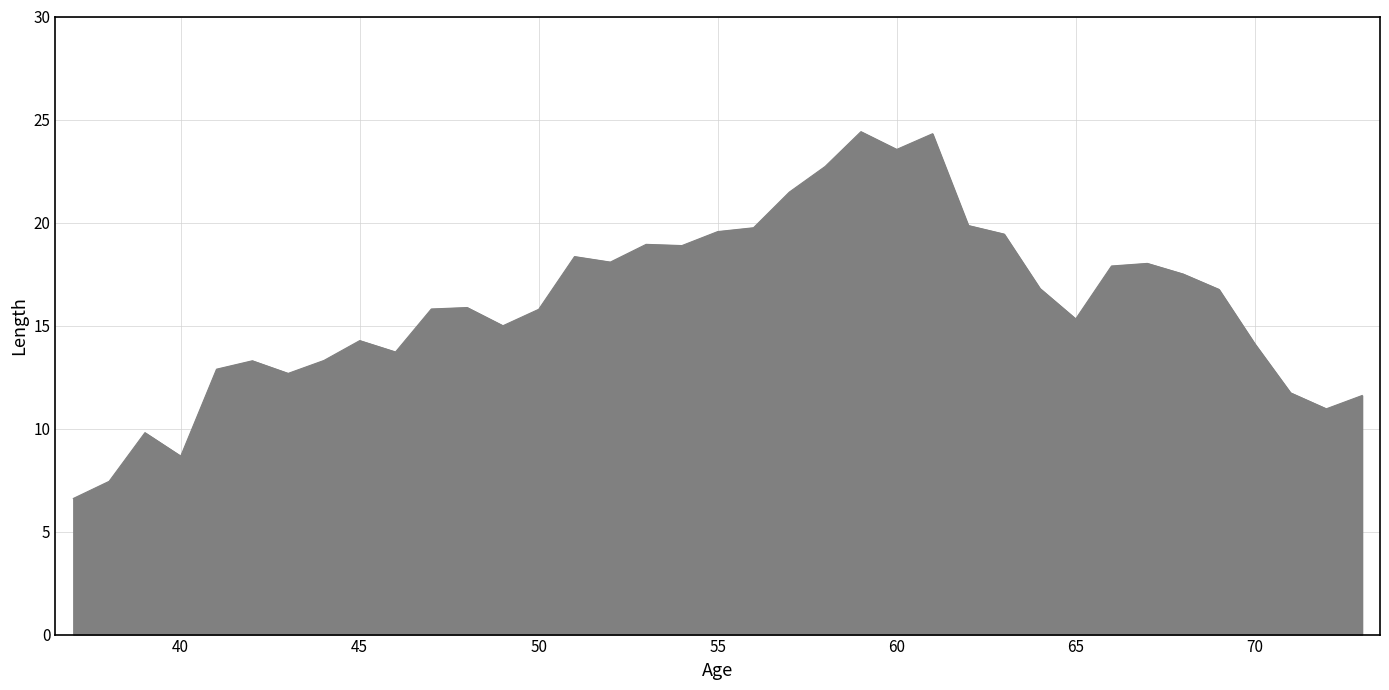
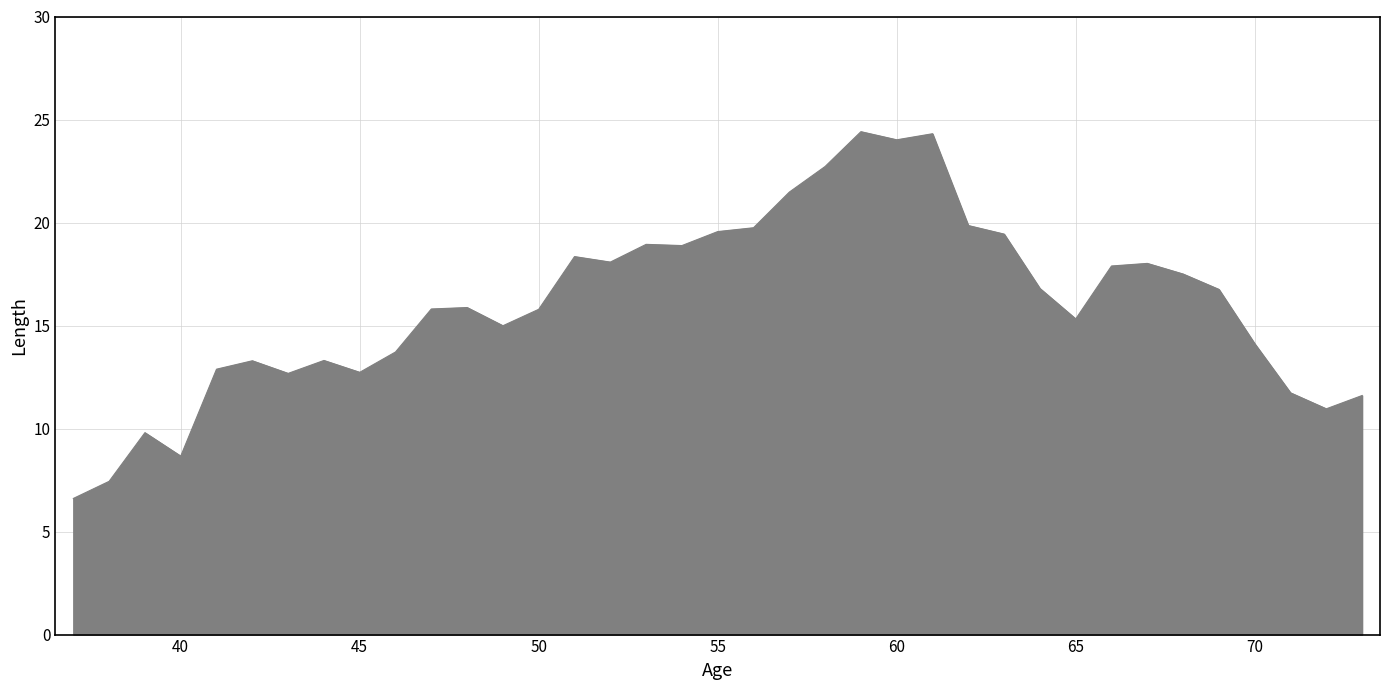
45: 14.3 -> 12.7
60: 23.5 -> 24.0
